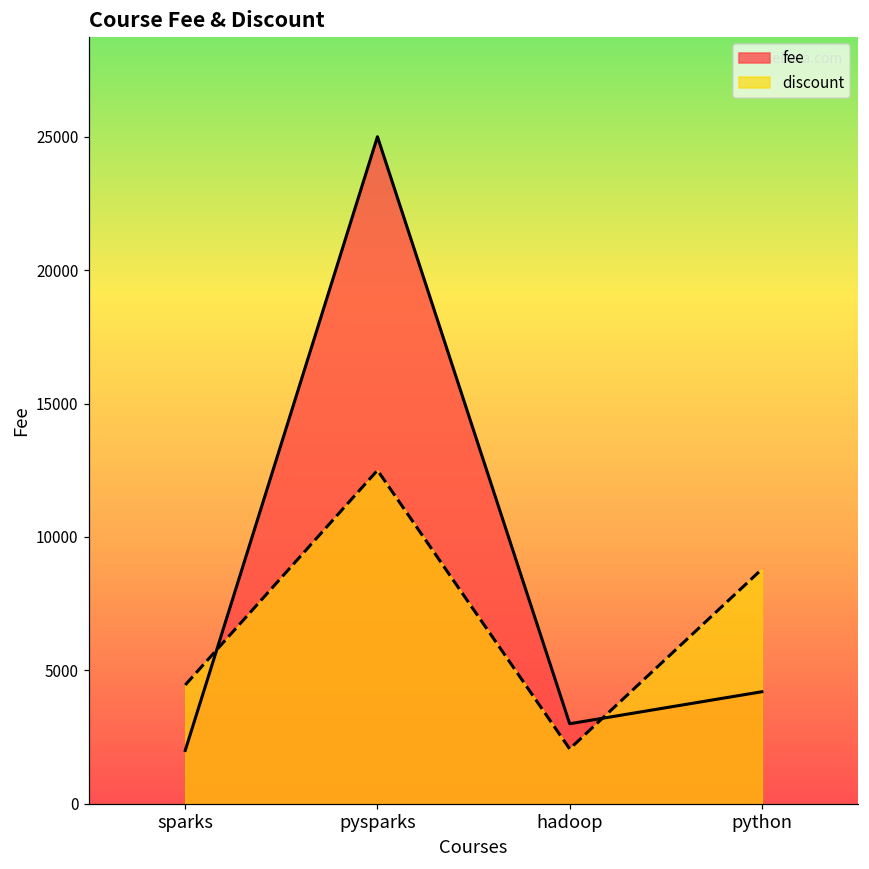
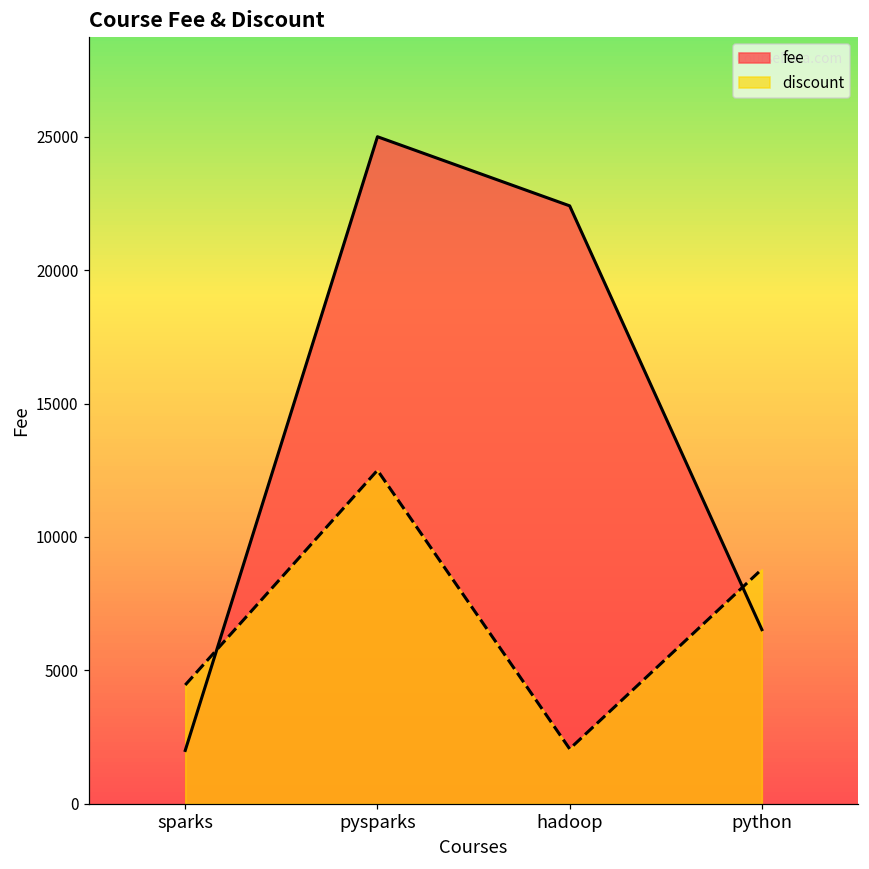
fee, hadoop: 3000 -> 22400
fee, python: 4200 -> 6500
